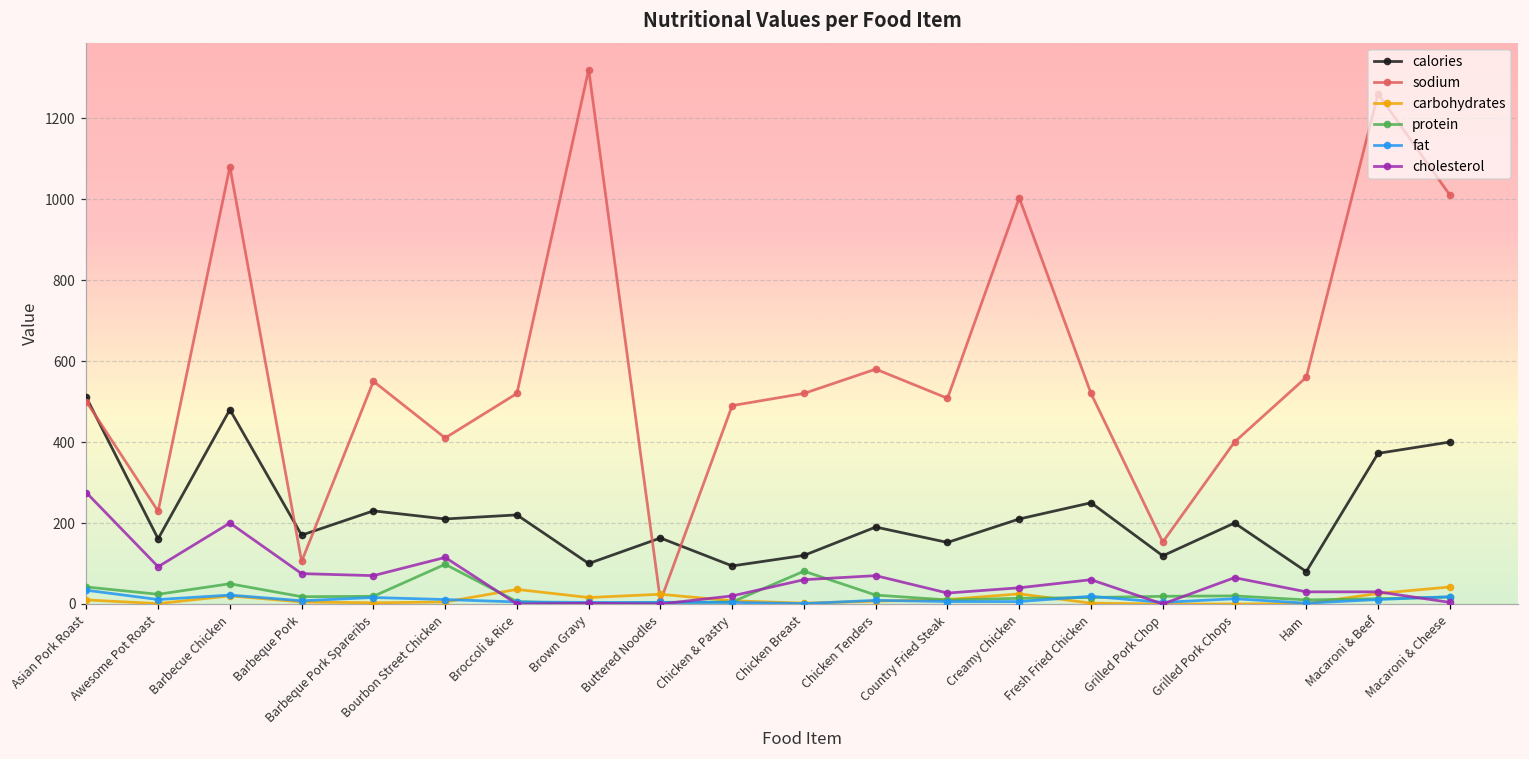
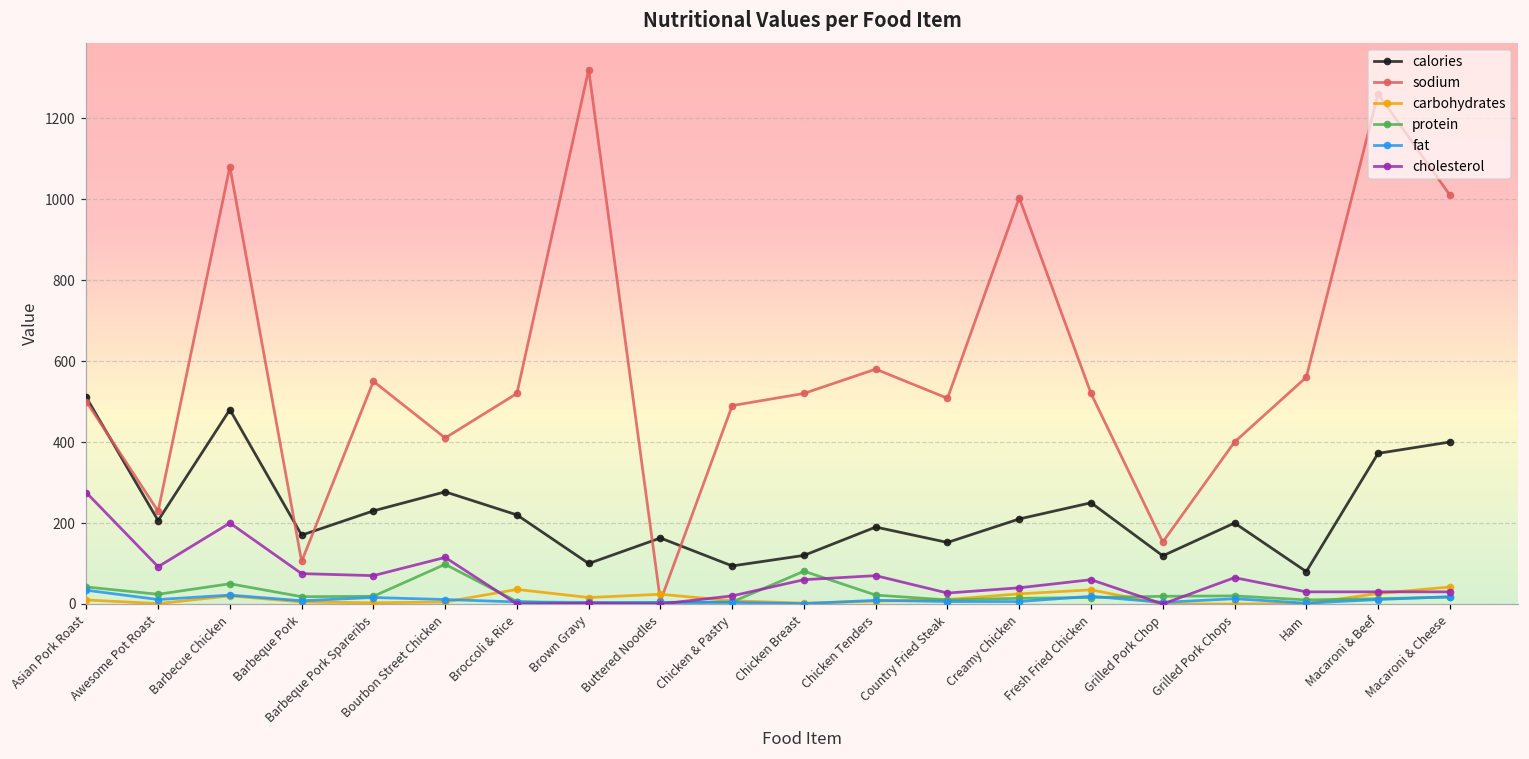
calories, Awesome Pot Roast: 160 -> 210
calories, Bourbon Street Chicken: 210 -> 280
carbohydrates, Fresh Fried Chicken: 0 -> 40
cholesterol, Macaroni & Cheese: 0 -> 30
